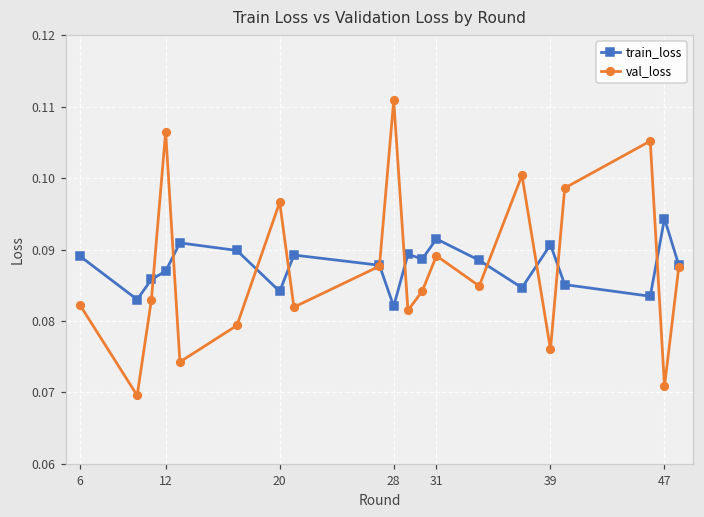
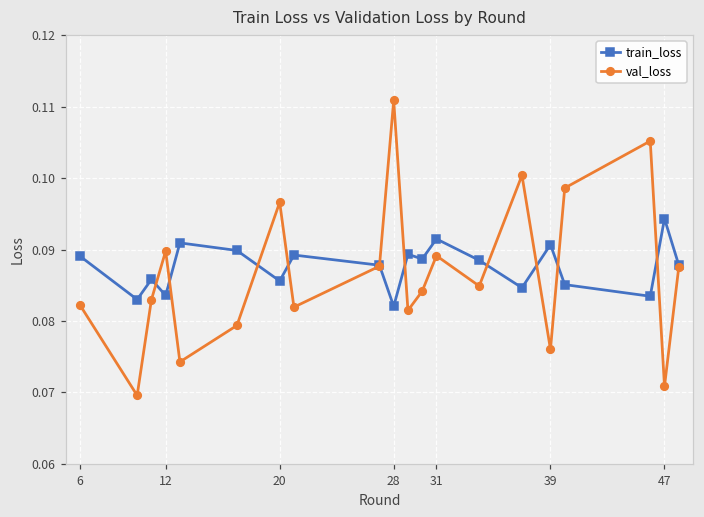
train_loss, 12: 0.087 -> 0.084
val_loss, 12: 0.107 -> 0.090
train_loss, 20: 0.084 -> 0.086
